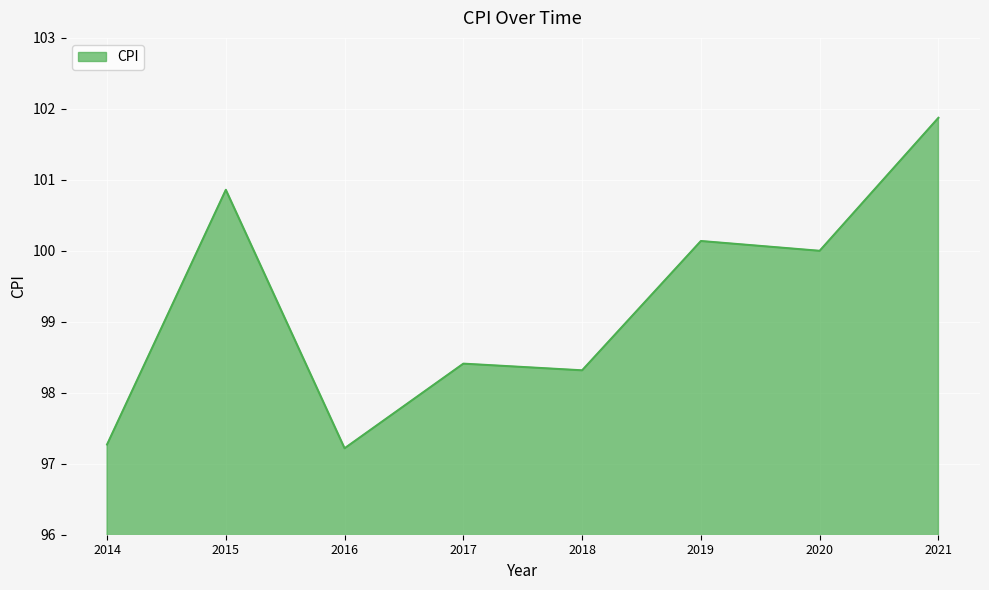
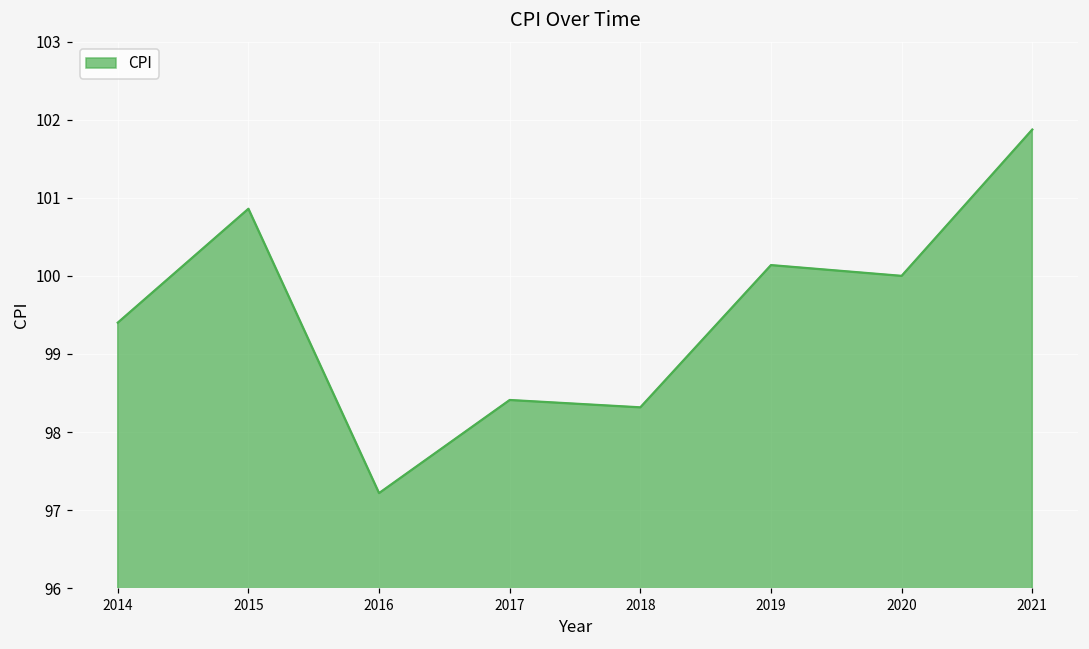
2014: 97.3 -> 99.4
